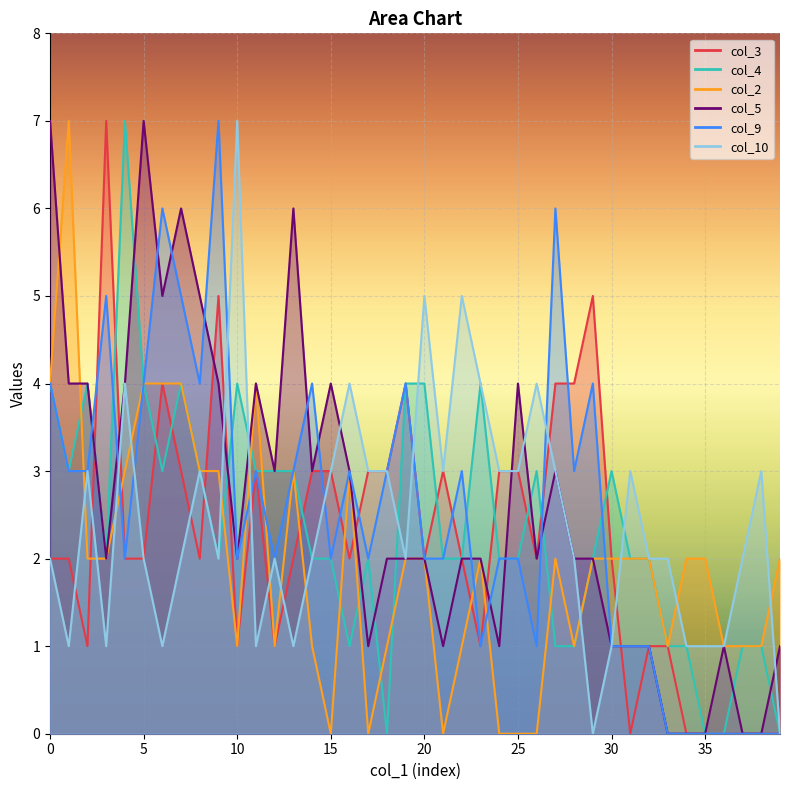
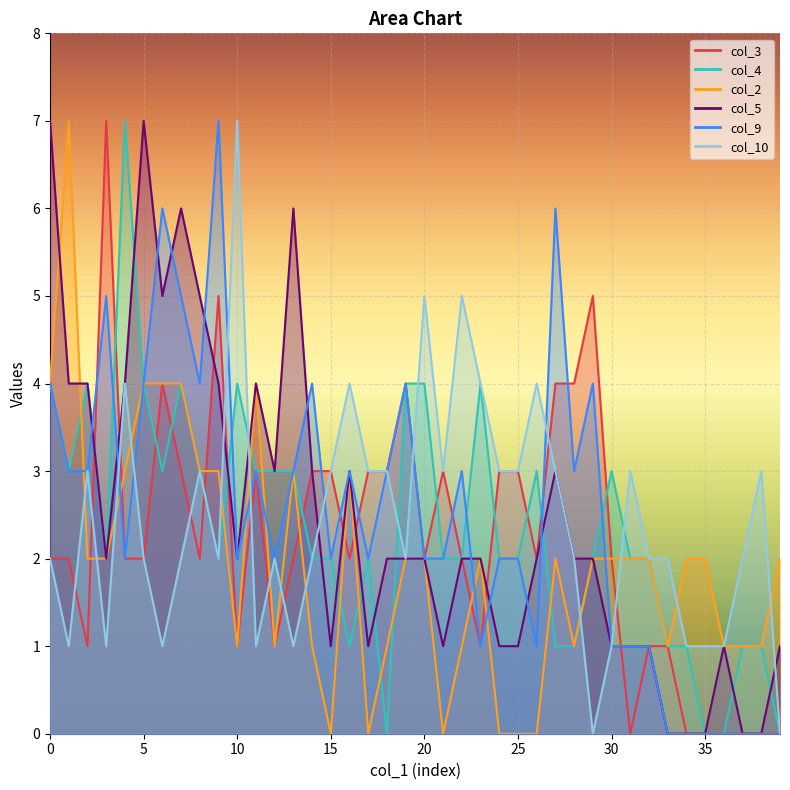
col_5, 15: 4 -> 1
col_5, 25: 4 -> 1
